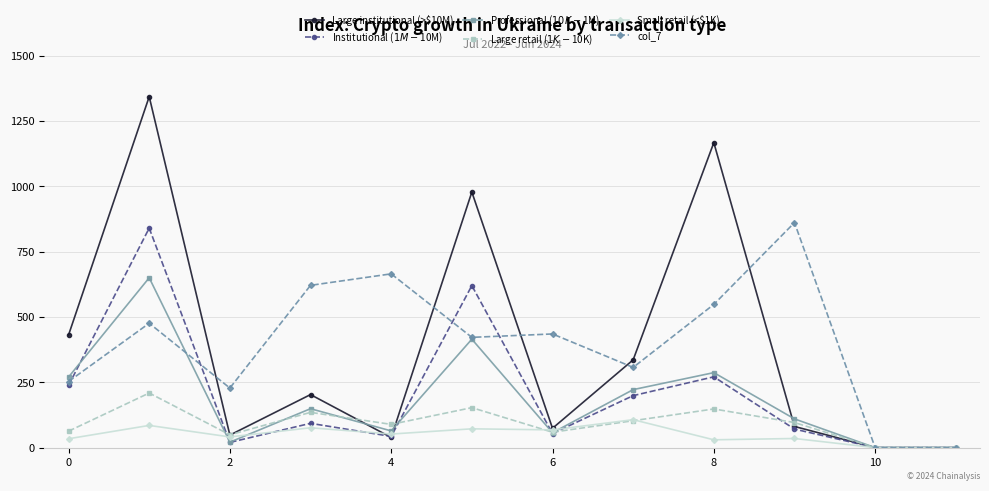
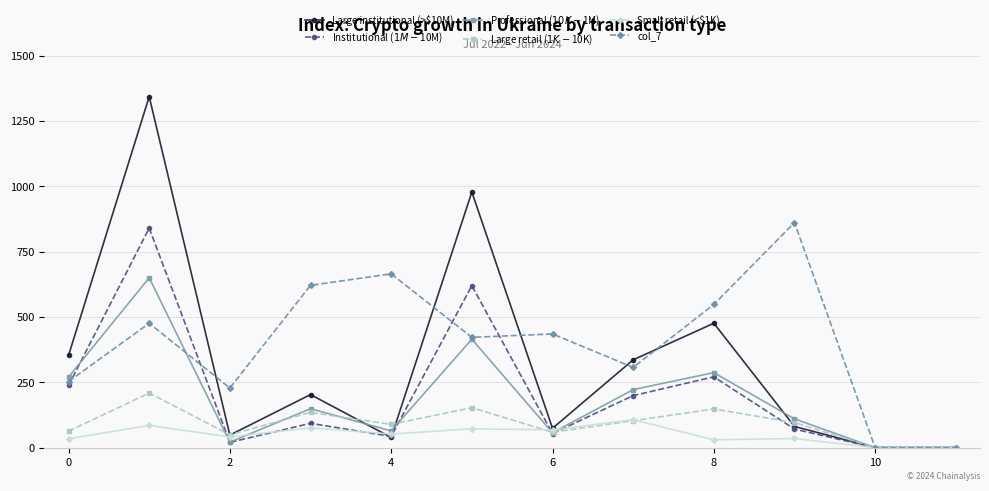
Large institutional (>$10M), 0: 430 -> 350
Large institutional (>$10M), 8: 1170 -> 480
